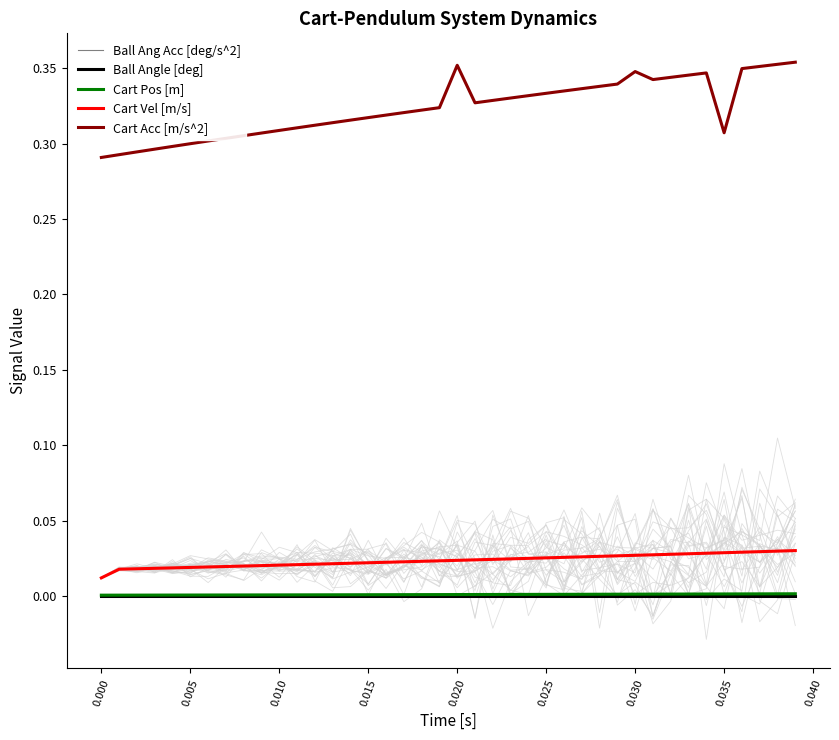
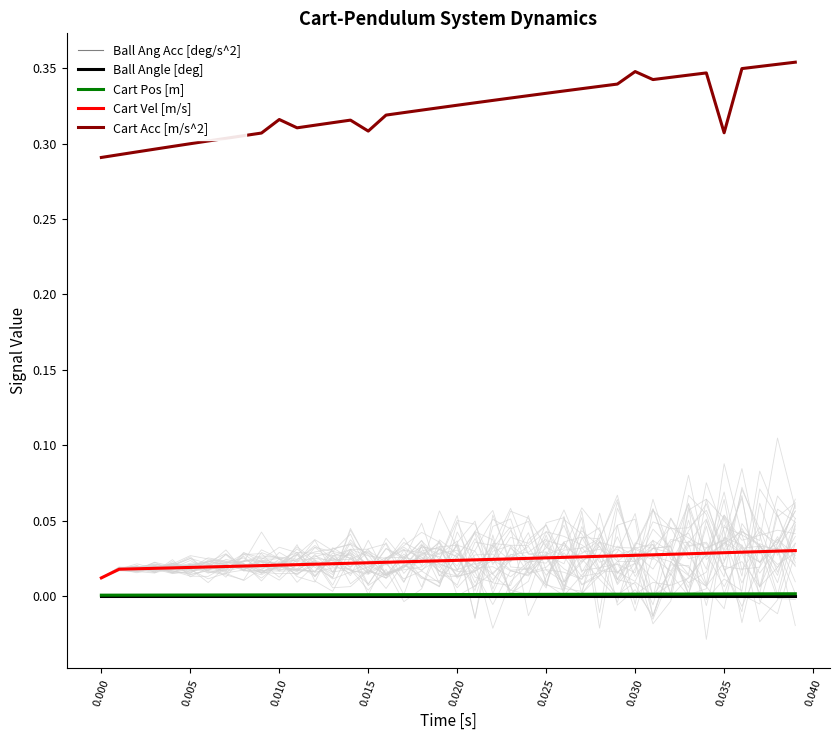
Cart Acc [m/s^2], 0.010: 0.309 -> 0.316
Cart Acc [m/s^2], 0.015: 0.317 -> 0.308
Cart Acc [m/s^2], 0.020: 0.352 -> 0.325
